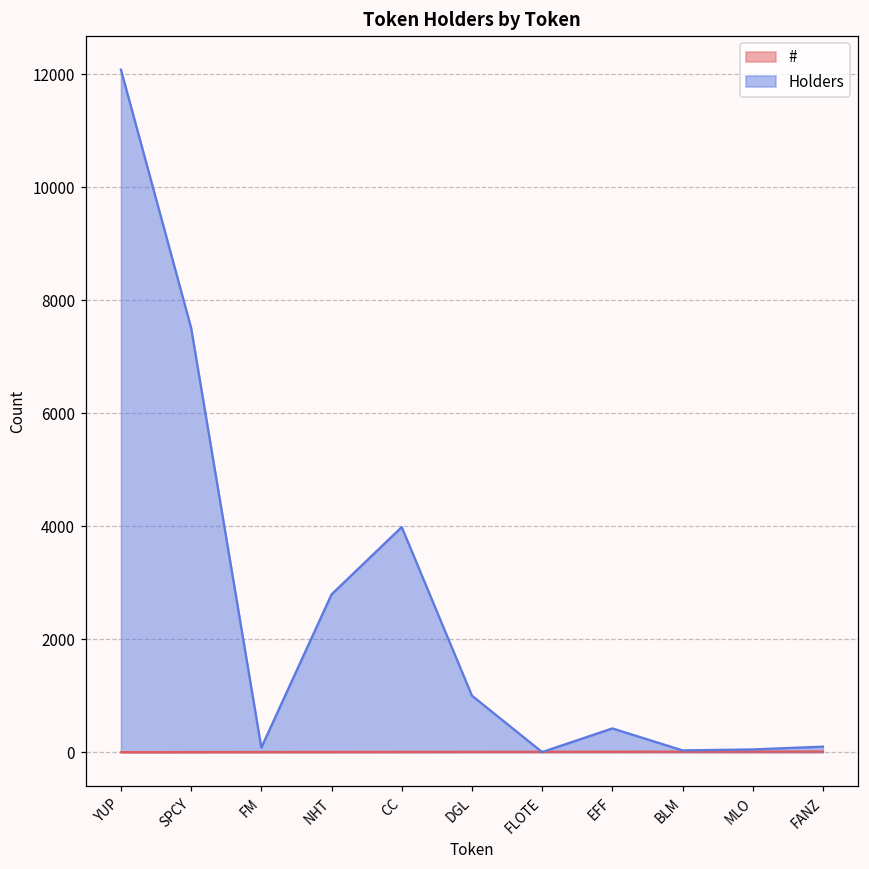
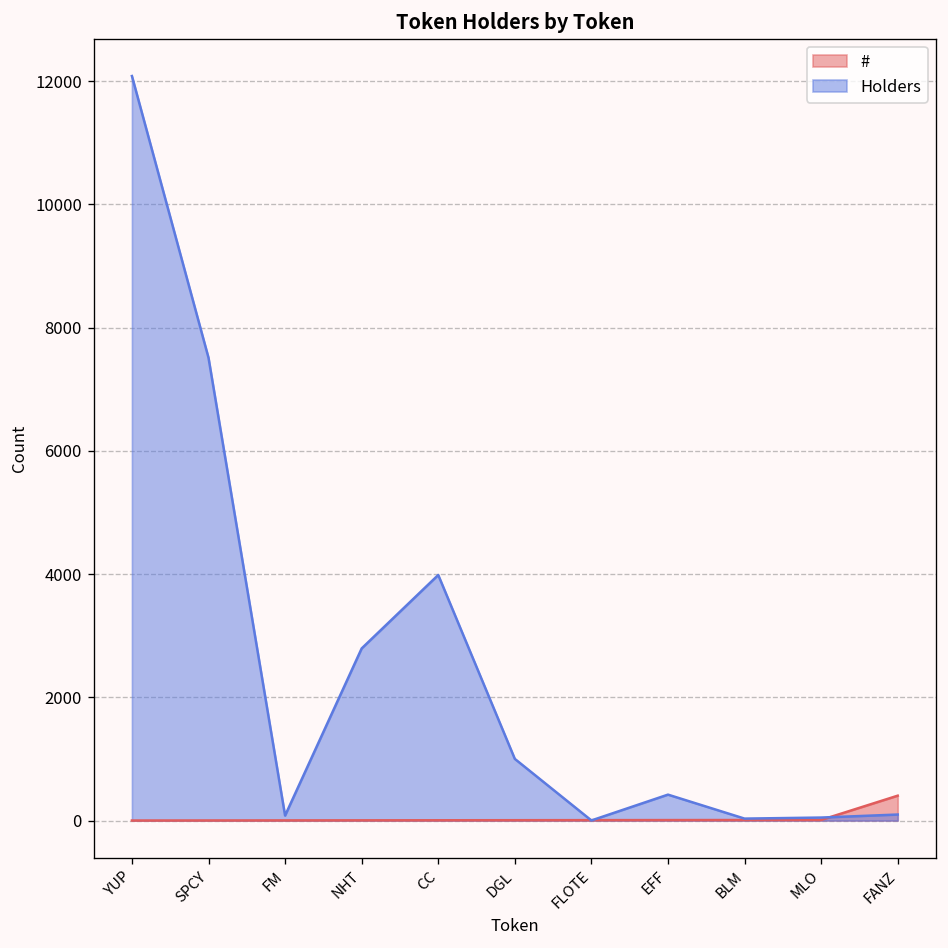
#, FANZ: 0 -> 400
